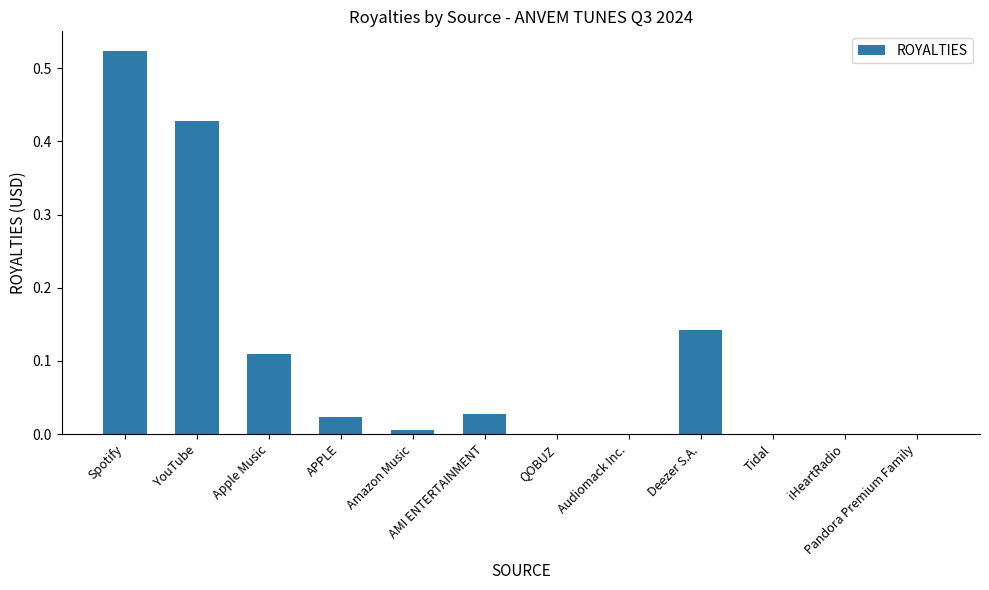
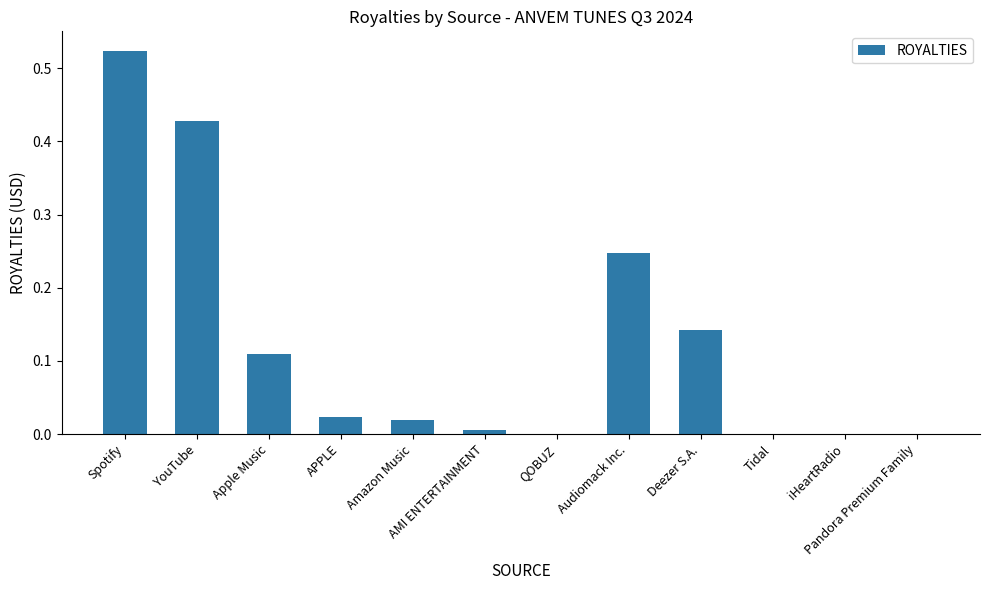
Amazon Music: 0.01 -> 0.02
AMI ENTERTAINMENT: 0.03 -> 0.01
Audiomack Inc.: 0.00 -> 0.25
